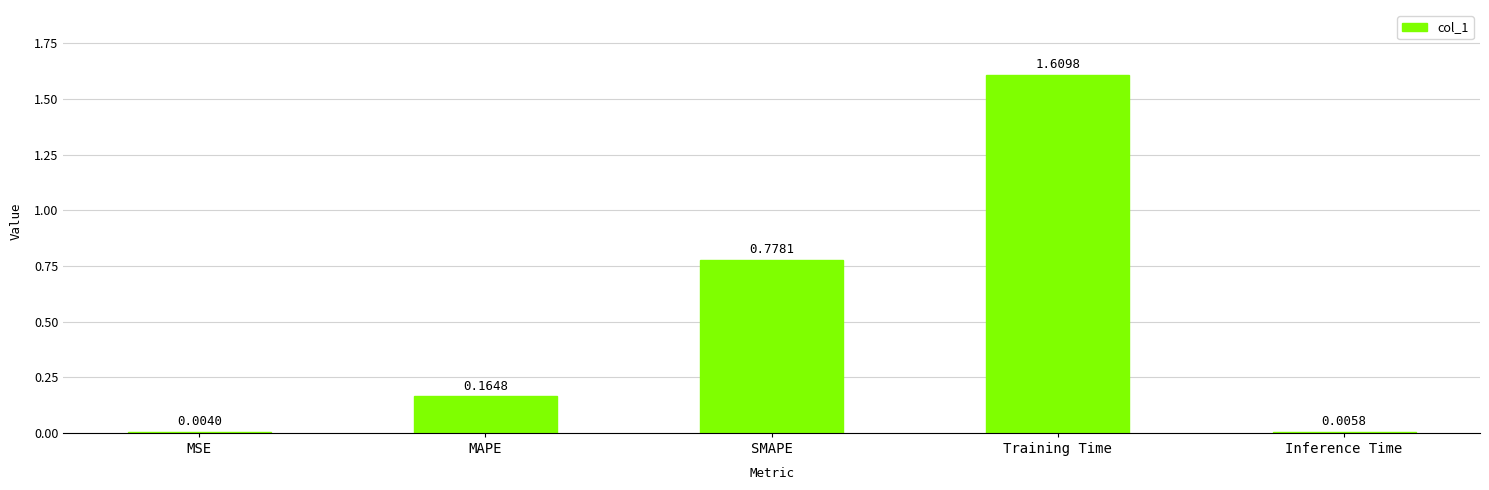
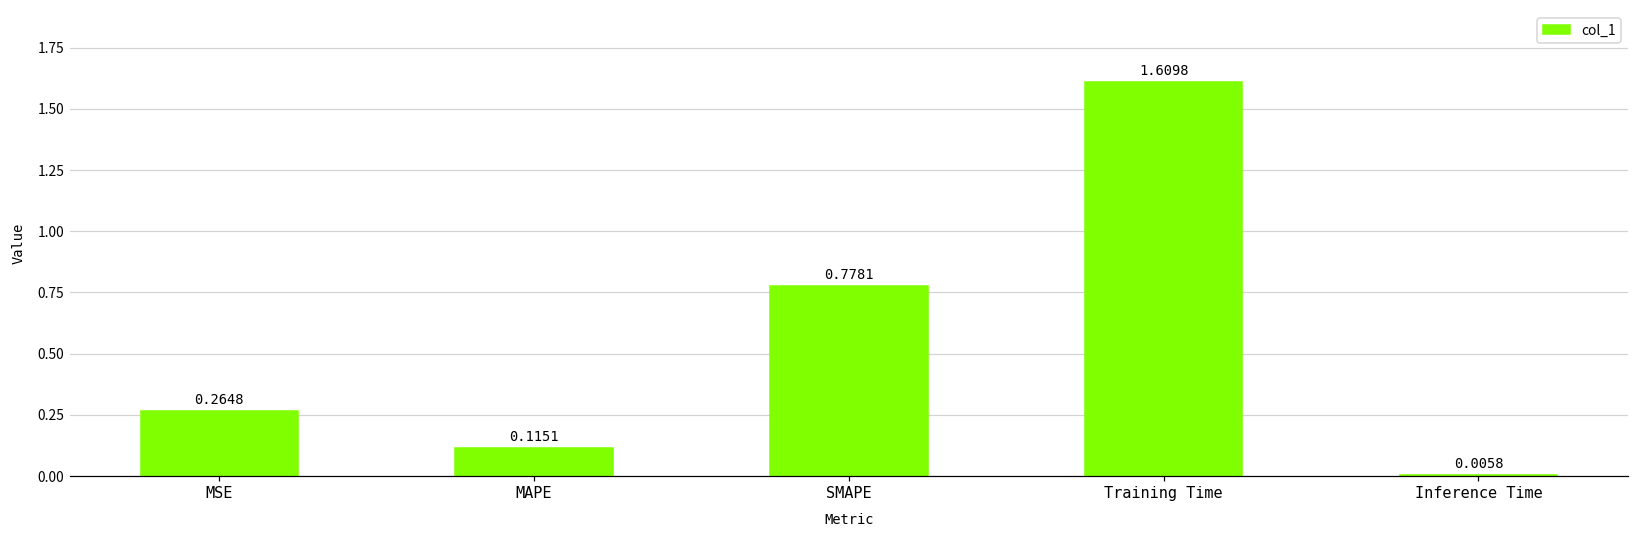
MSE: 0.0040 -> 0.2648
MAPE: 0.1648 -> 0.1151
